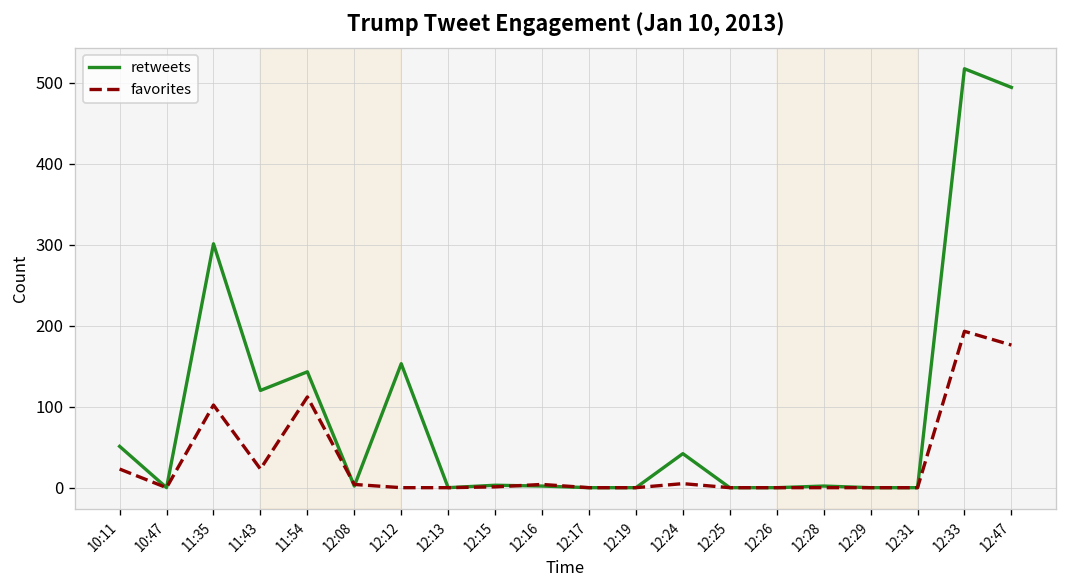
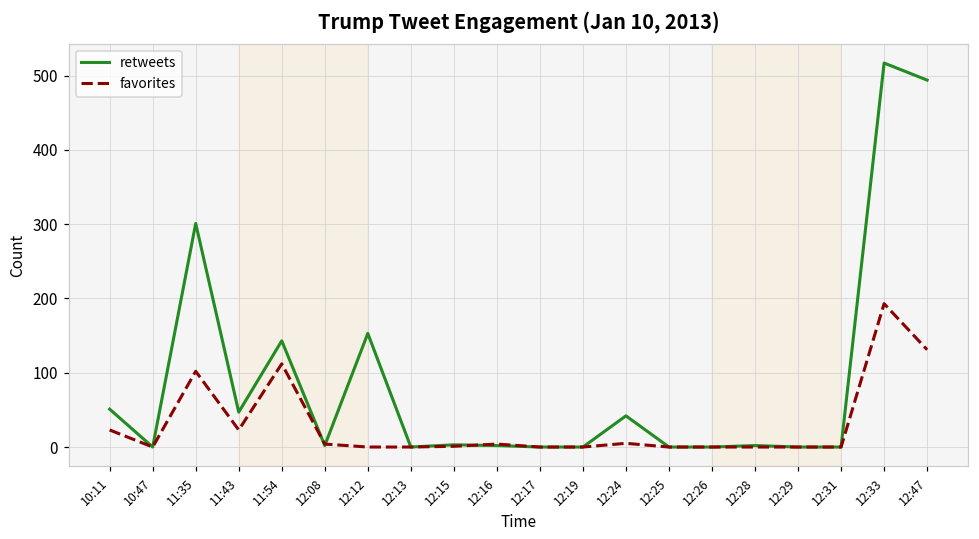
retweets, 11:43: 120 -> 50
favorites, 12:47: 180 -> 130
